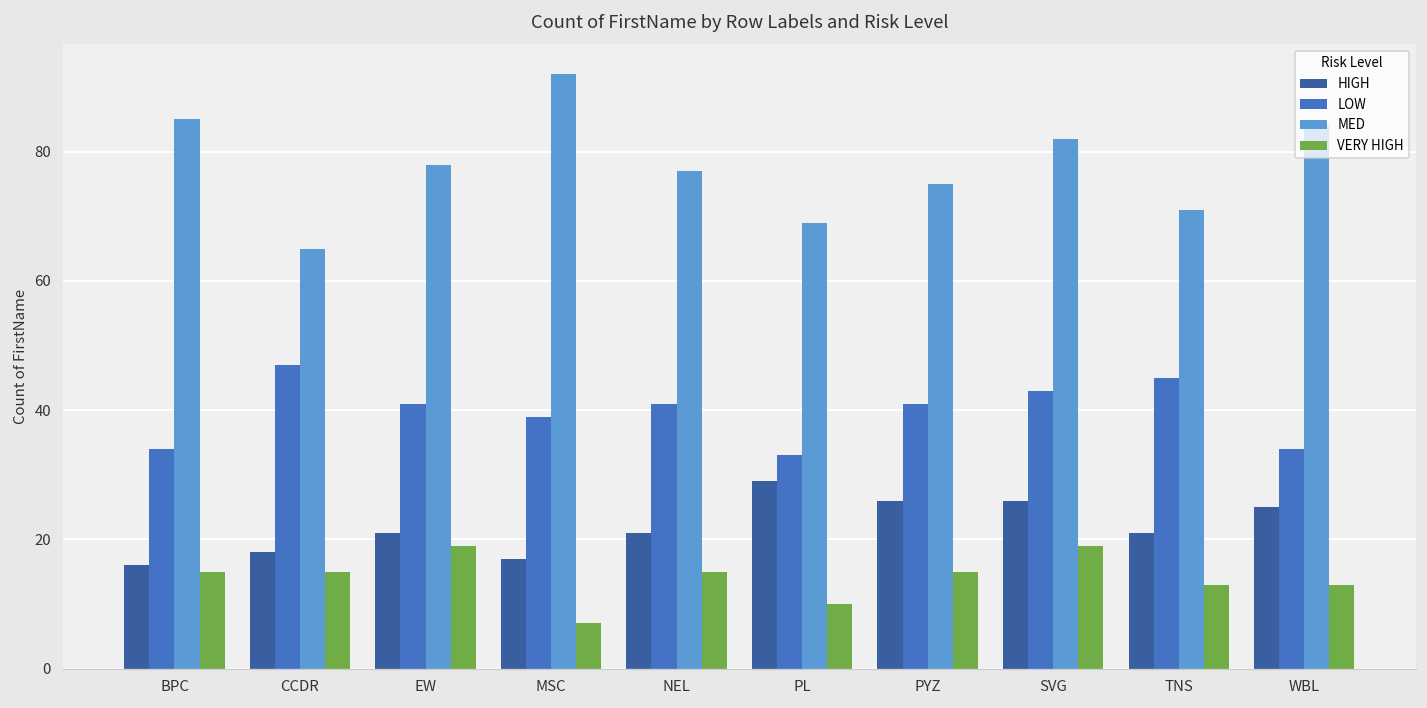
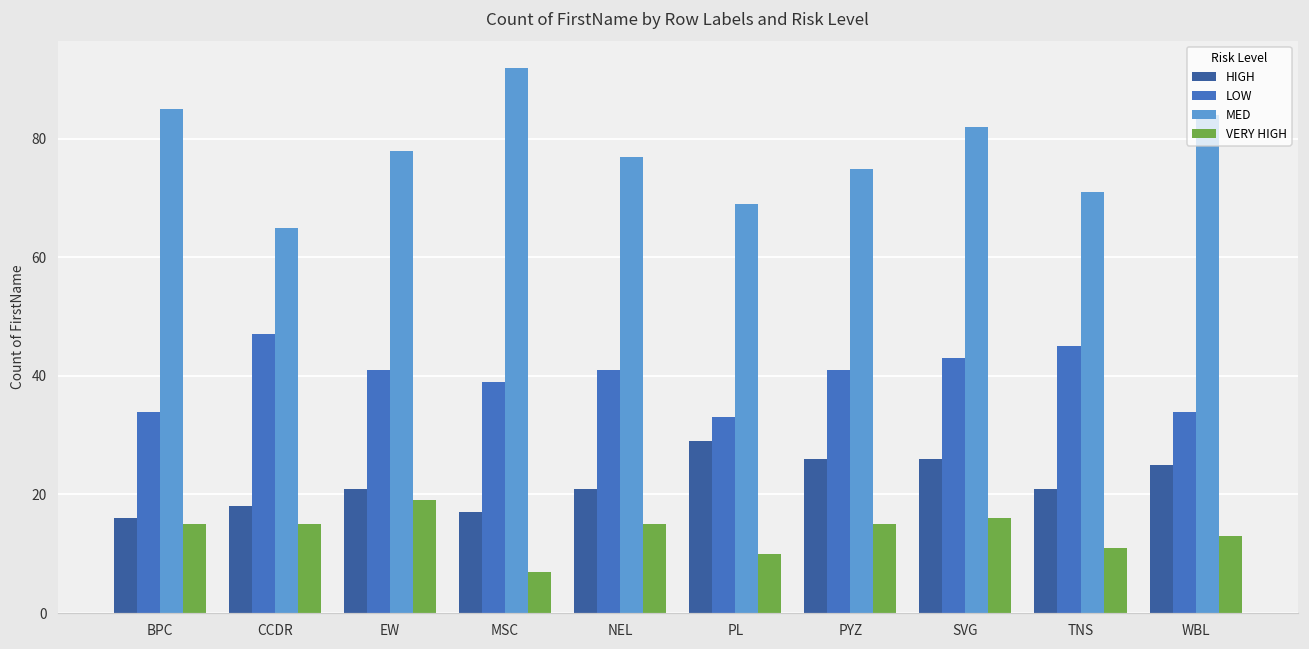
VERY HIGH, SVG: 19 -> 16
VERY HIGH, TNS: 13 -> 11
